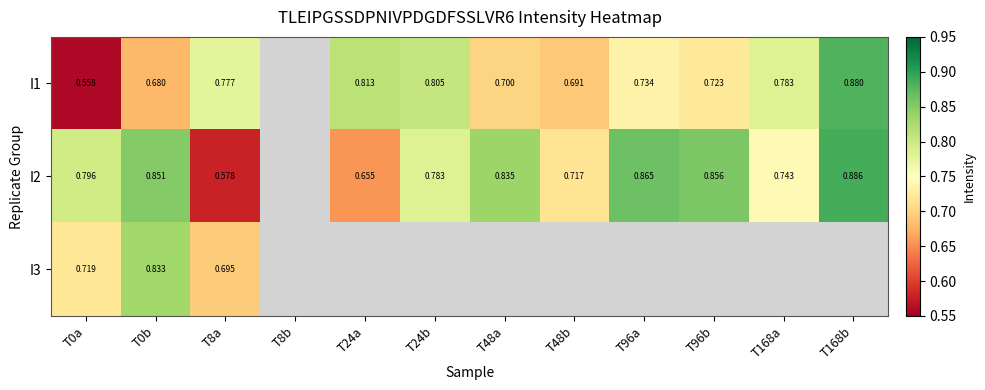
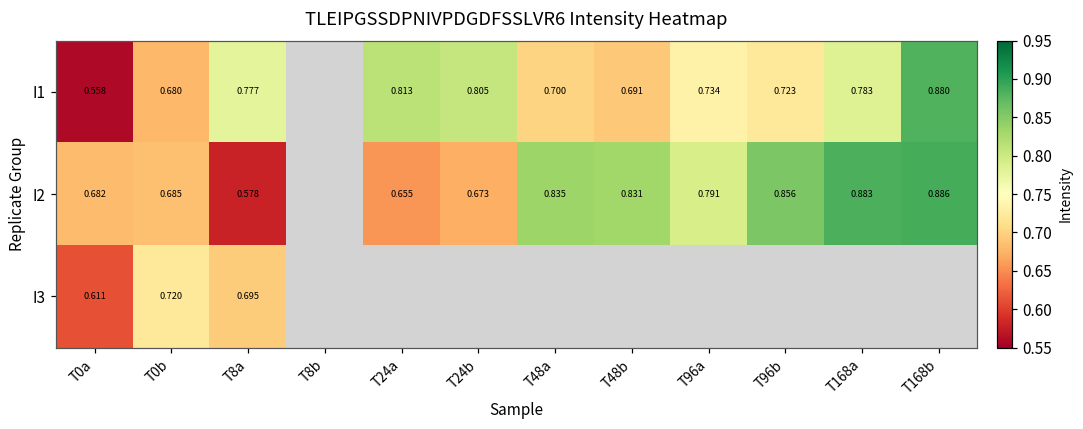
I2, T0a: 0.796 -> 0.682
I2, T0b: 0.851 -> 0.685
I2, T24b: 0.783 -> 0.673
I2, T48b: 0.717 -> 0.831
I2, T96a: 0.865 -> 0.791
I2, T168a: 0.743 -> 0.883
I3, T0a: 0.719 -> 0.611
I3, T0b: 0.833 -> 0.720
